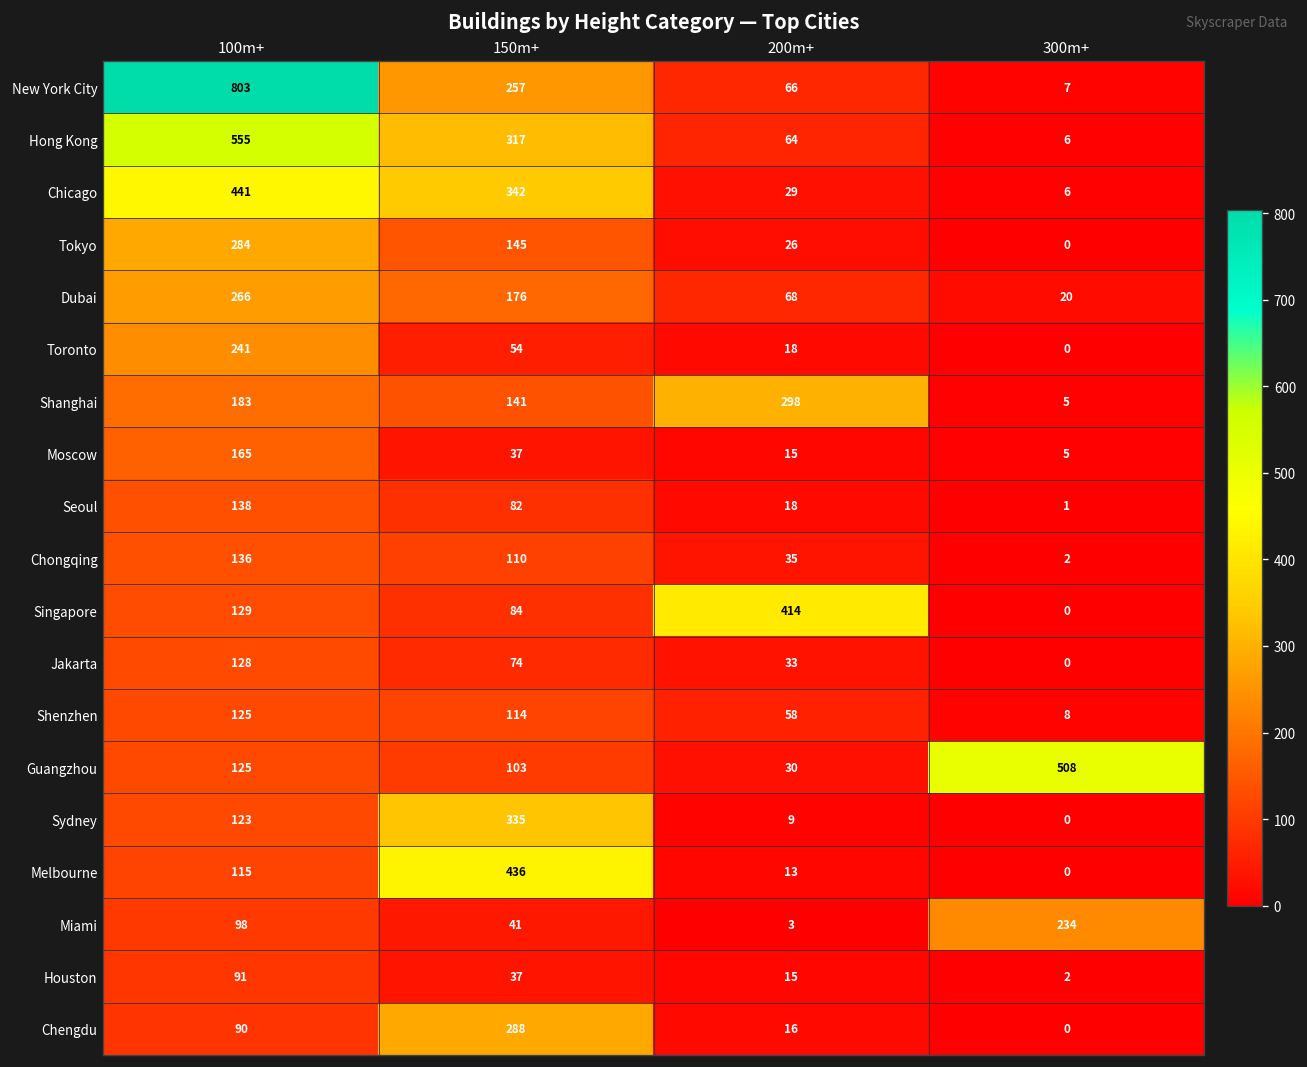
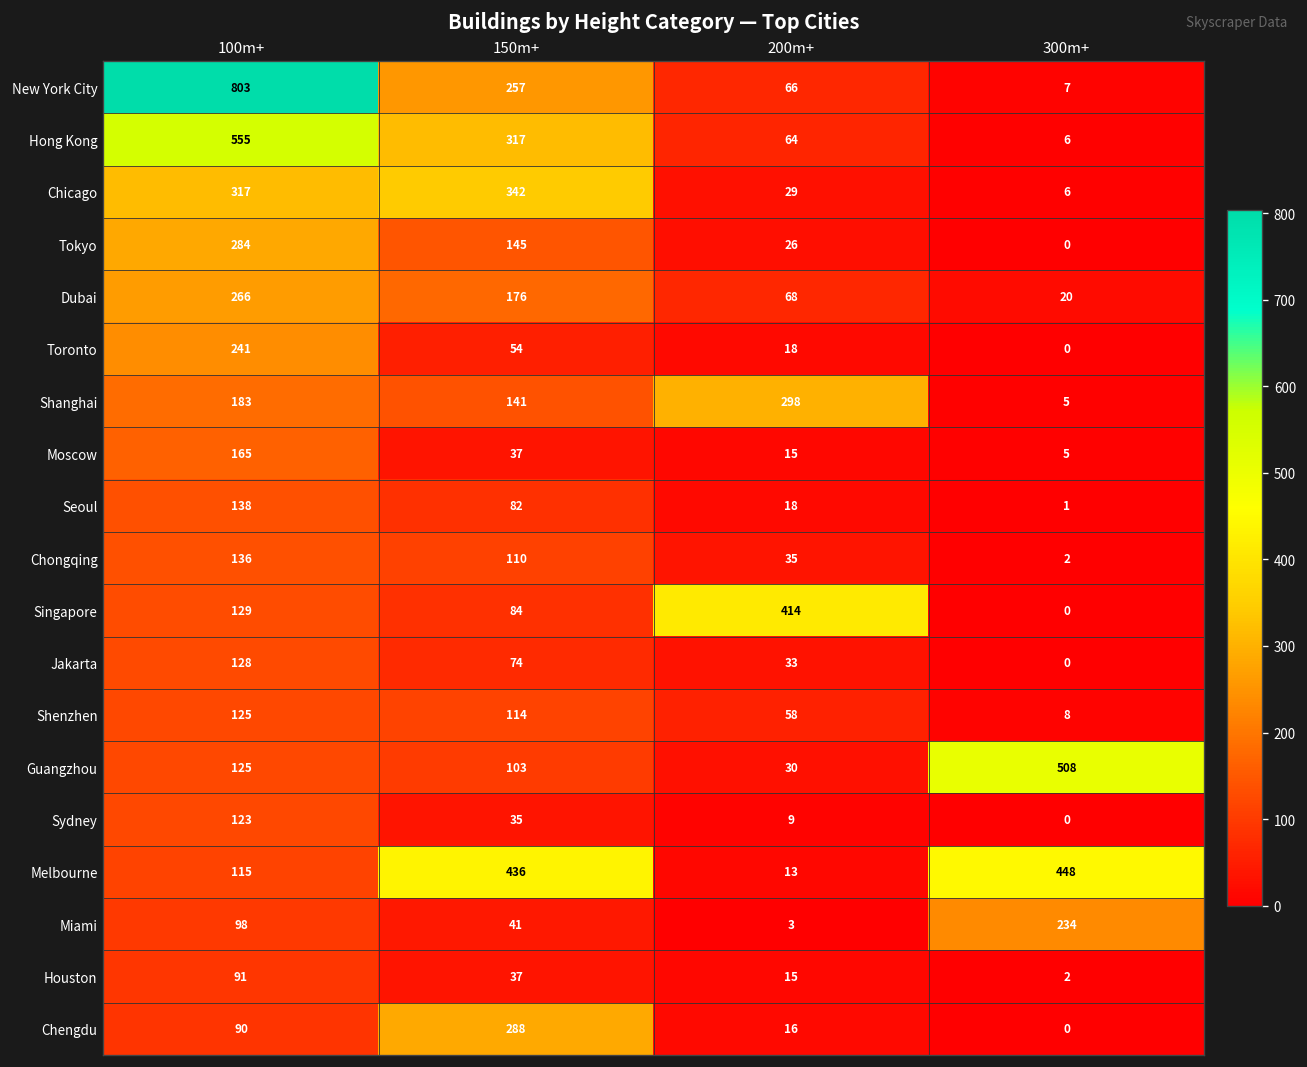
Chicago, 100m+: 441 -> 317
Sydney, 150m+: 335 -> 35
Melbourne, 300m+: 0 -> 448
